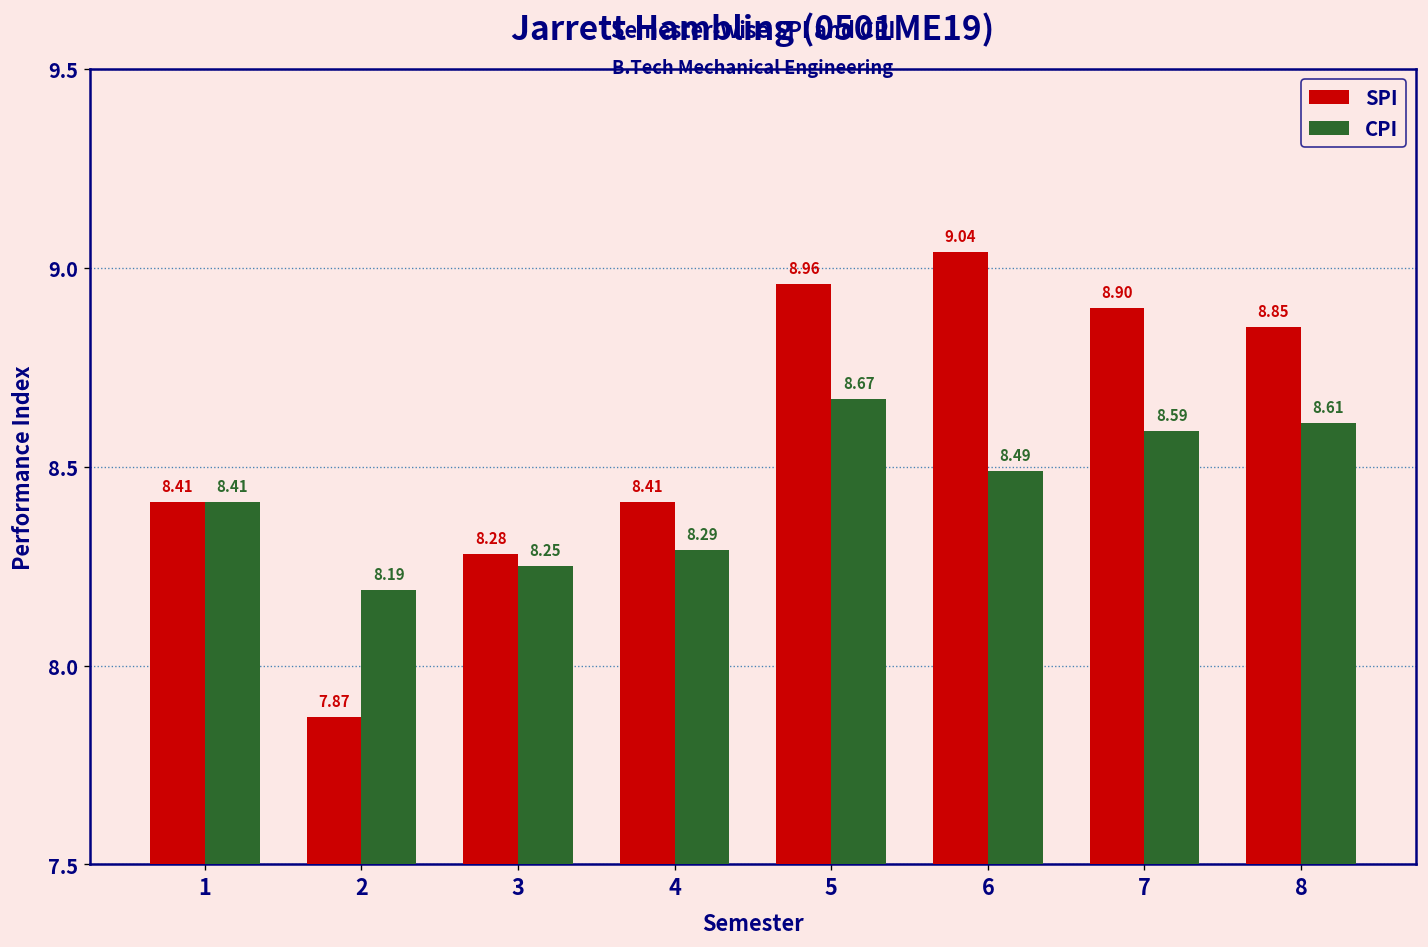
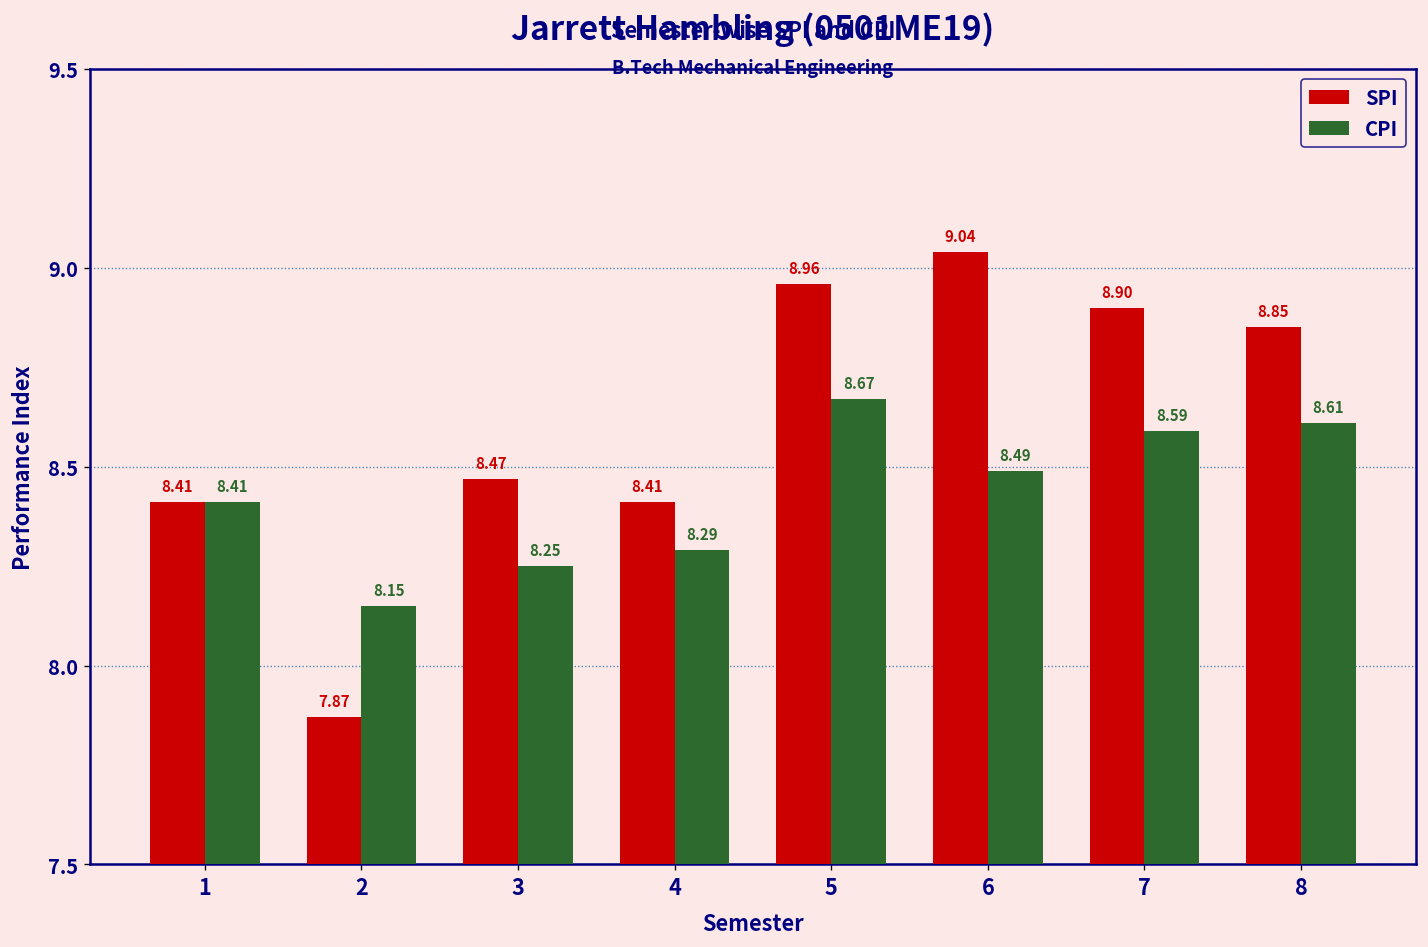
CPI, 2: 8.19 -> 8.15
SPI, 3: 8.28 -> 8.47
